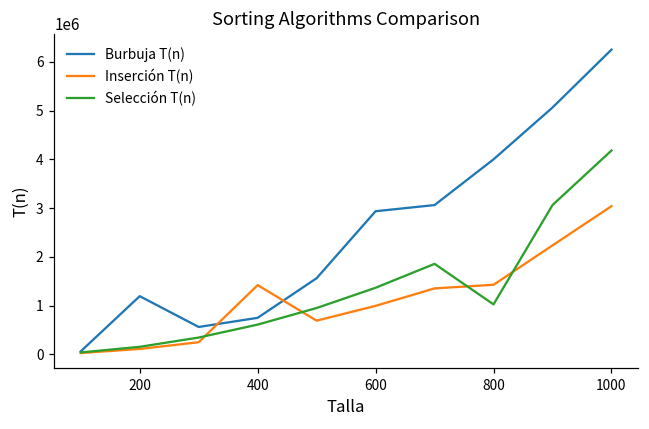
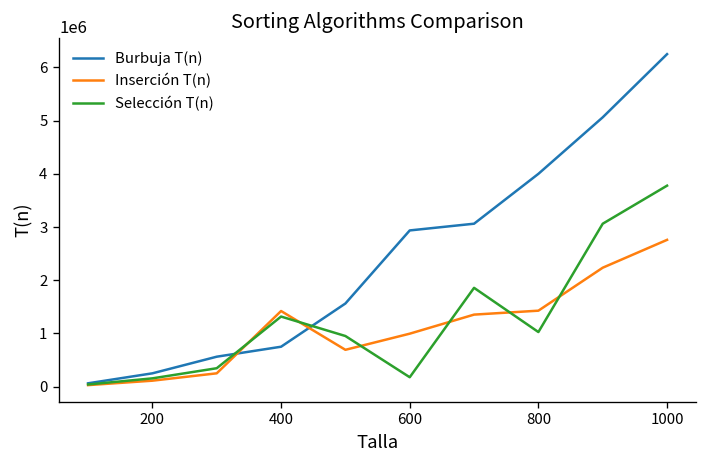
Burbuja T(n), 200: 1200000 -> 300000
Selección T(n), 400: 600000 -> 1300000
Selección T(n), 600: 1400000 -> 200000
Inserción T(n), 1000: 3000000 -> 2800000
Selección T(n), 1000: 4200000 -> 3800000
